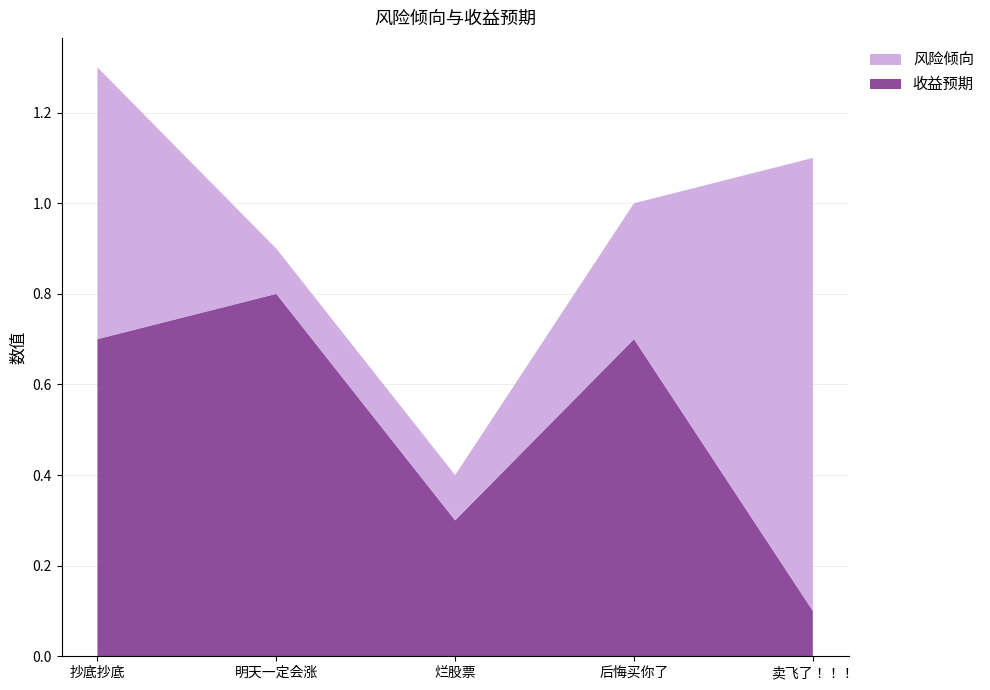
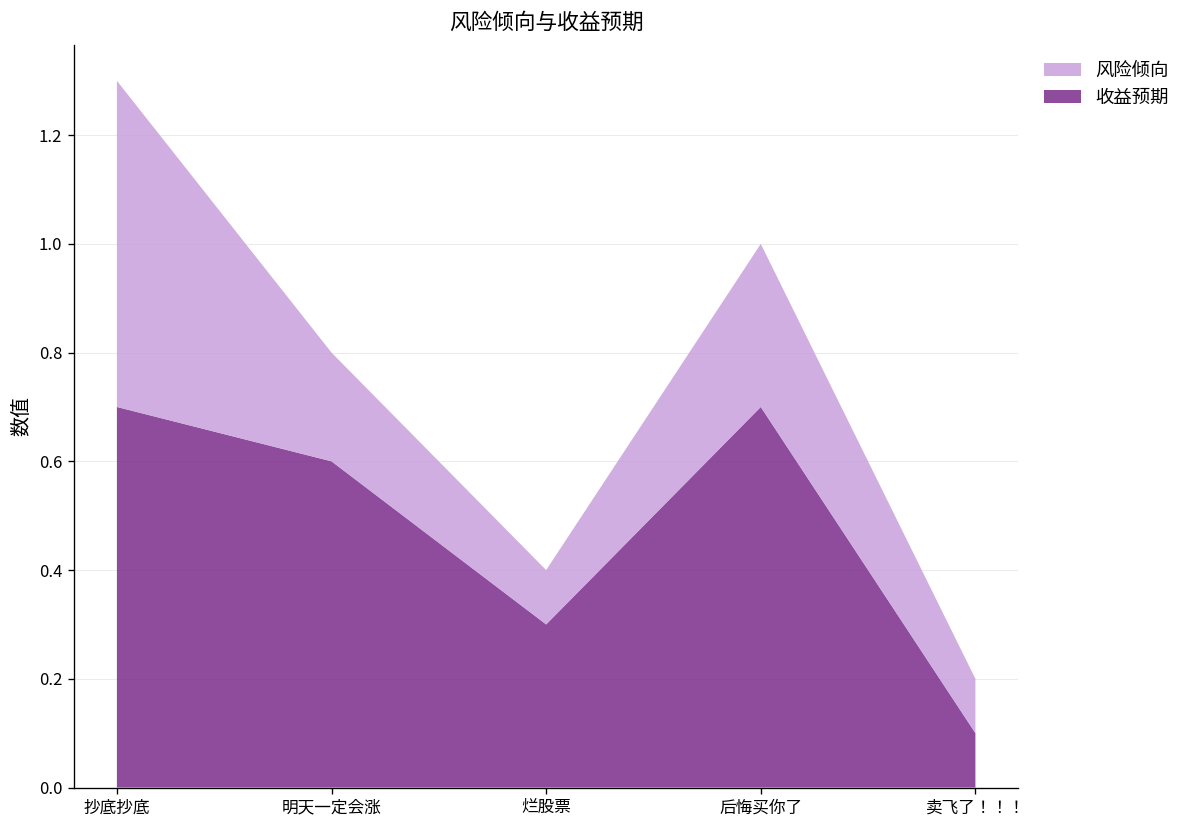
收益预期, 明天一定会涨: 0.8 -> 0.6
风险倾向, 明天一定会涨: 0.1 -> 0.2
风险倾向, 卖飞了！！！: 1.0 -> 0.1
